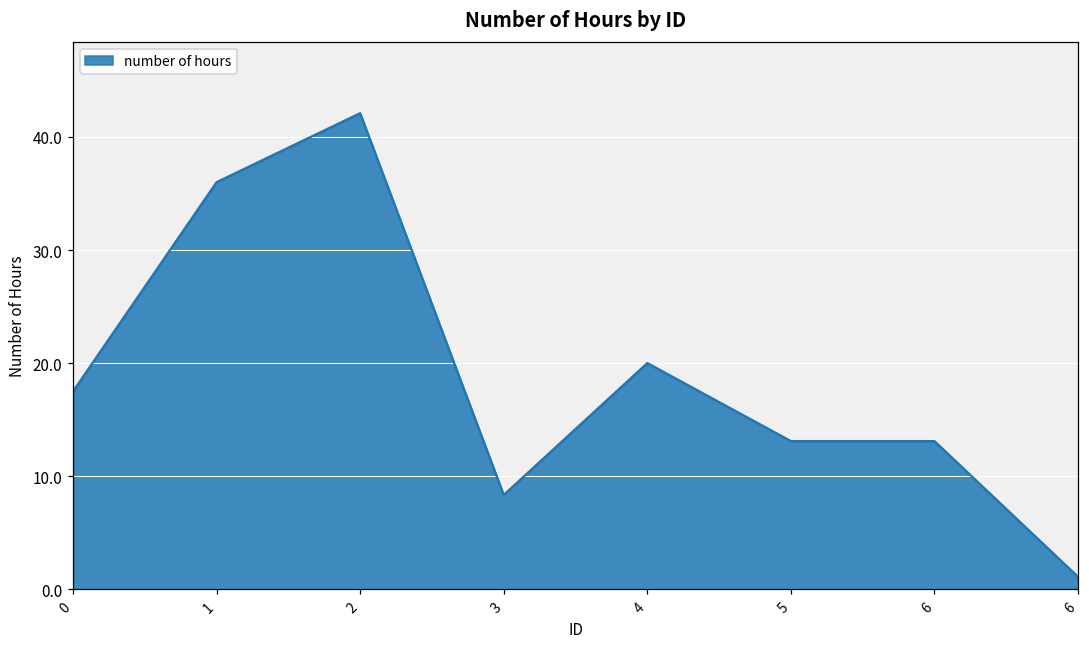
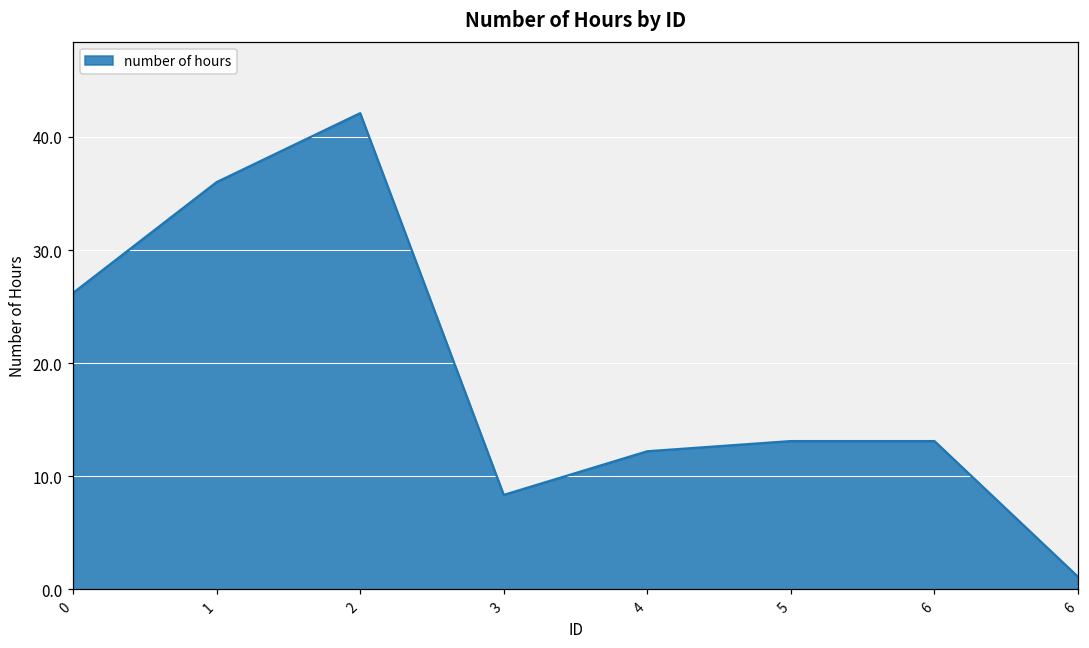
0: 17.5 -> 26.2
4: 20.0 -> 12.2
